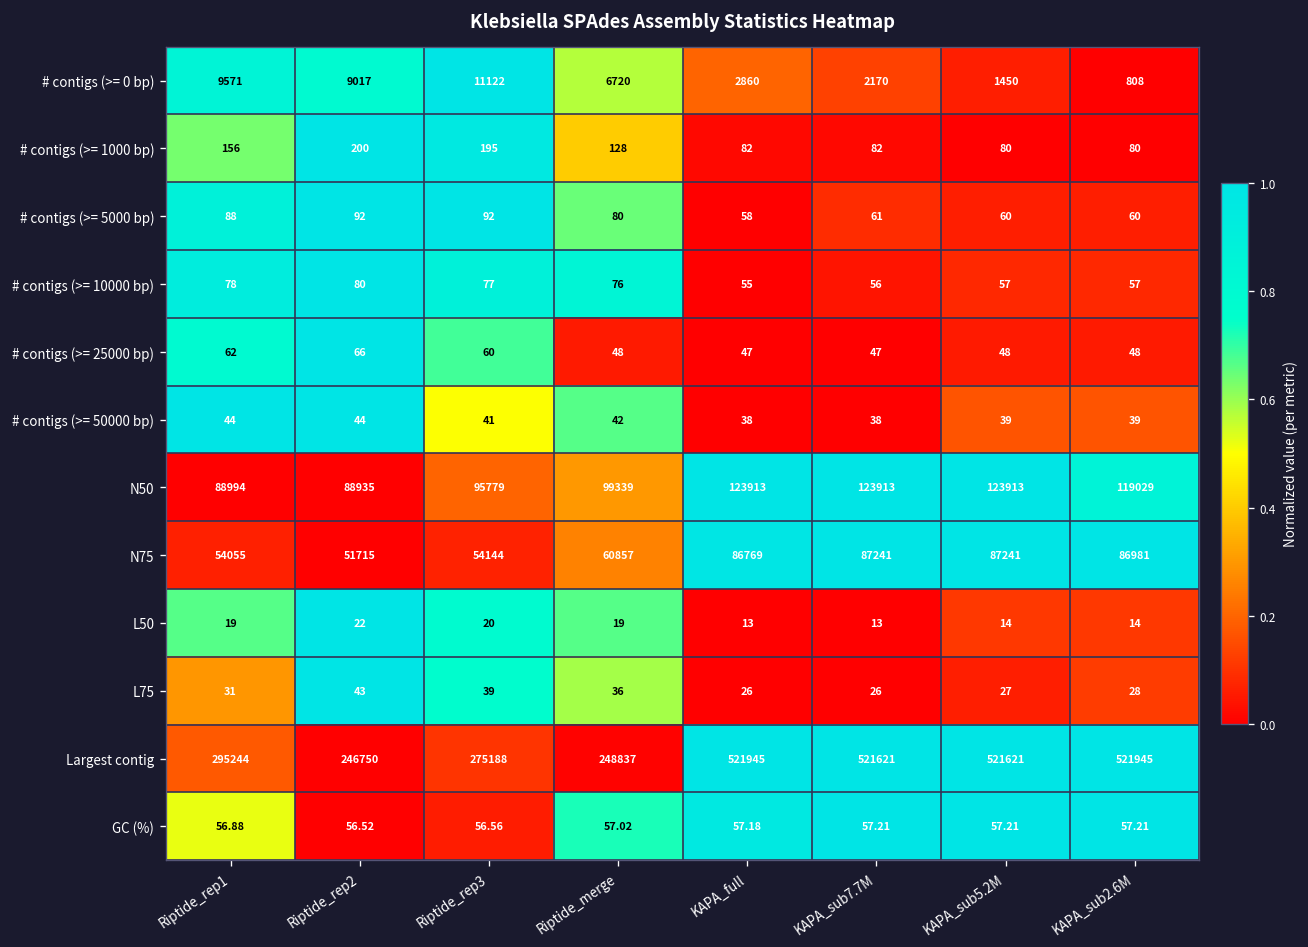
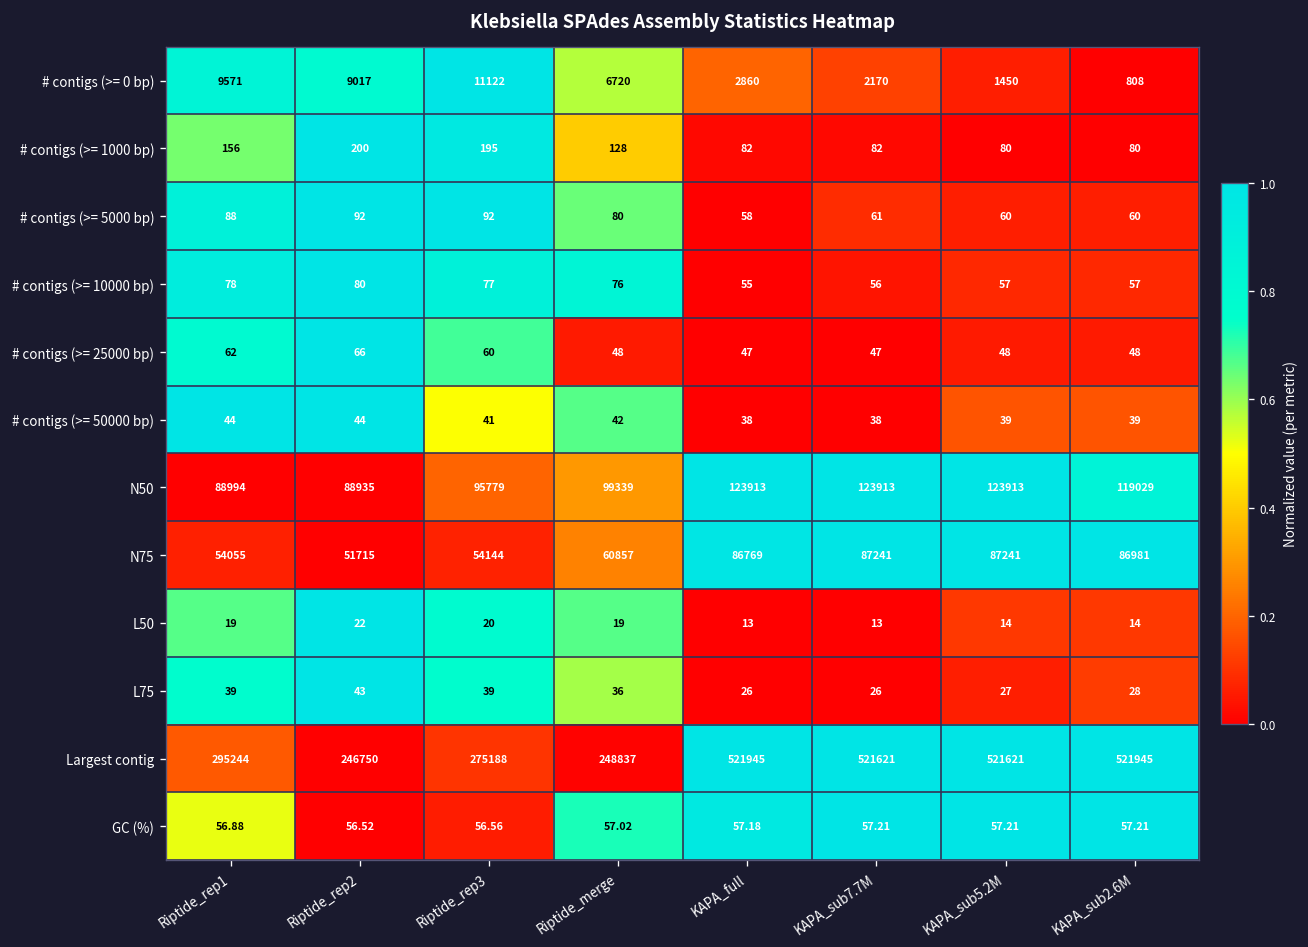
L75, Riptide_rep1: 31 -> 39
